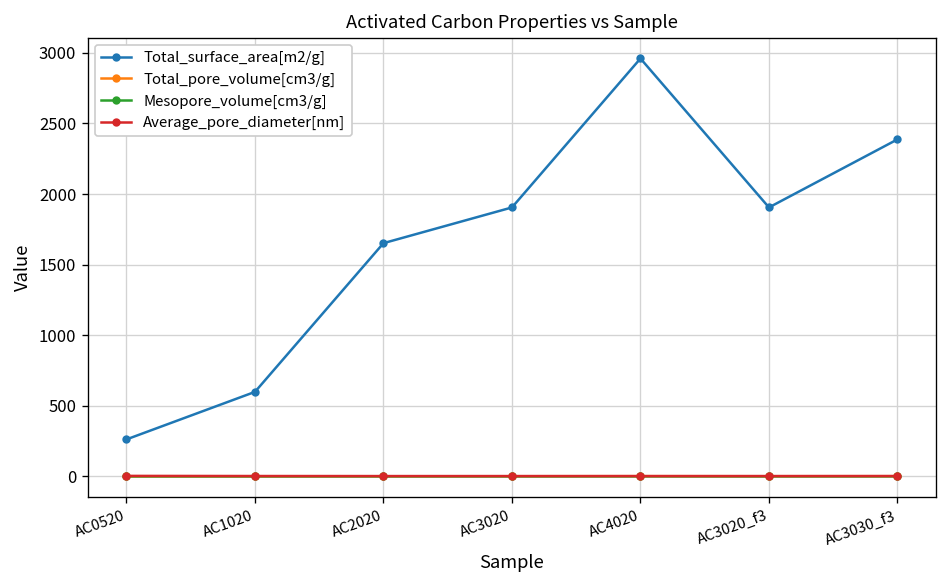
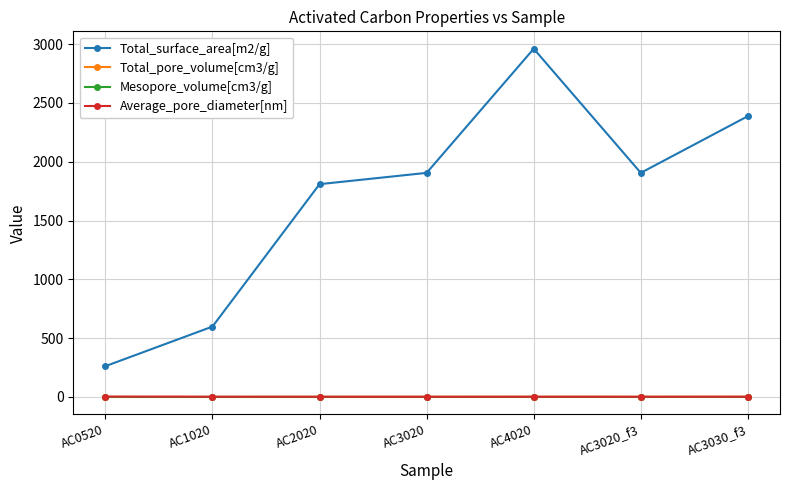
Total_surface_area[m2/g], AC2020: 1650 -> 1810
